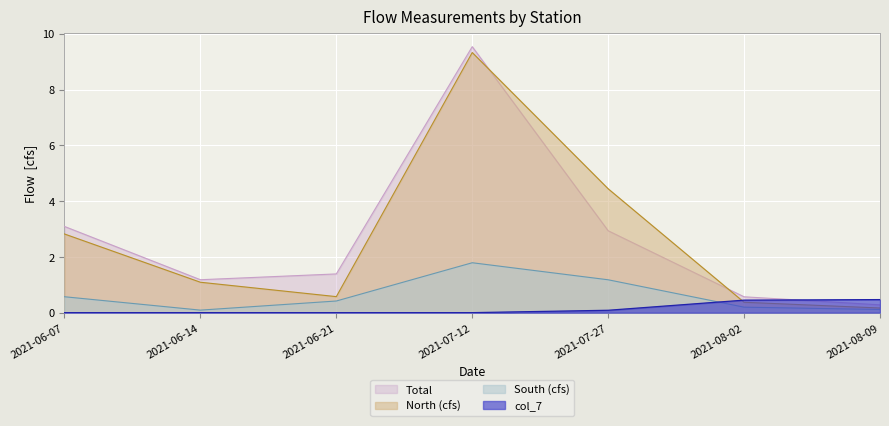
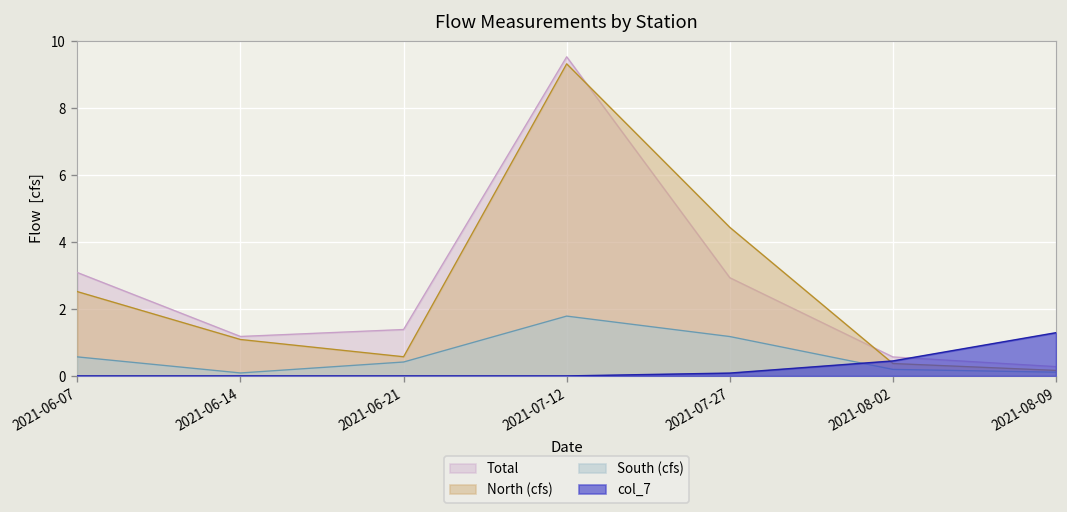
North (cfs), 2021-06-07: 2.8 -> 2.5
col_7, 2021-08-09: 0.5 -> 1.3
